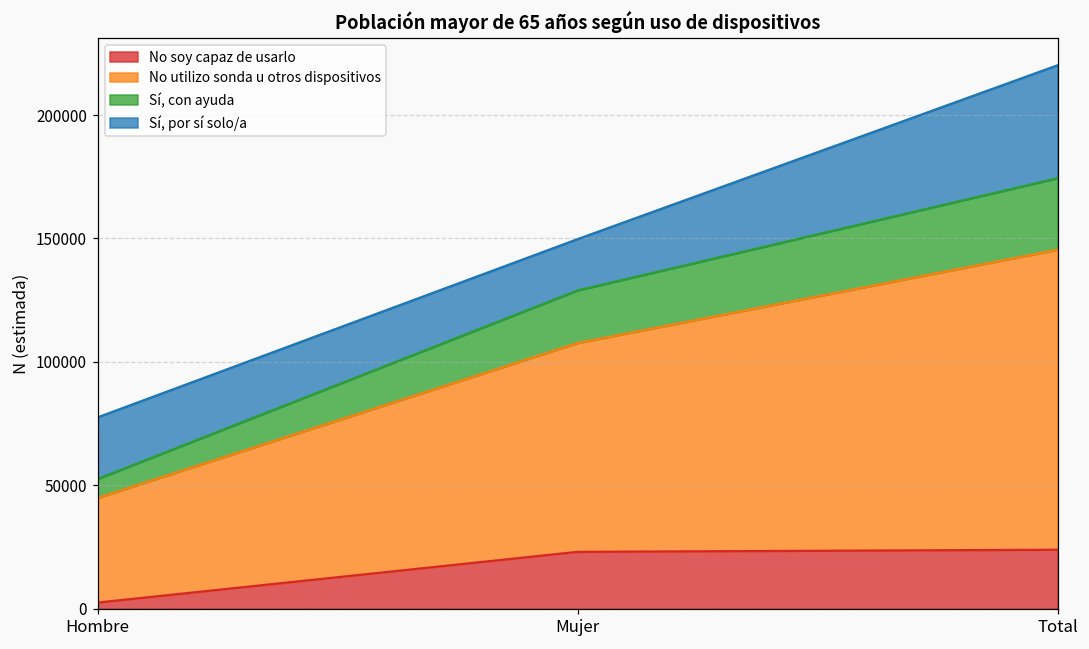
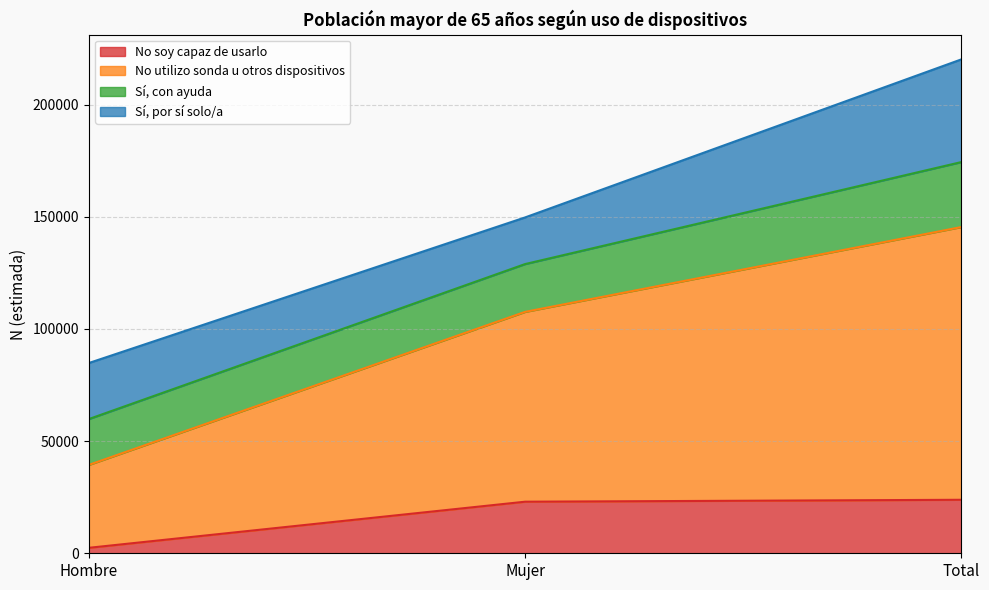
No utilizo sonda u otros dispositivos, Hombre: 42000 -> 37000
Sí, con ayuda, Hombre: 8000 -> 20000
